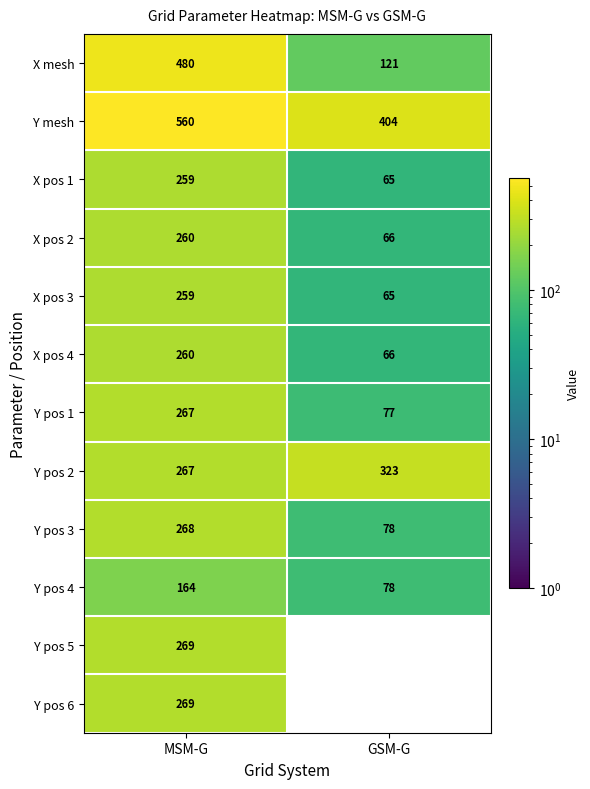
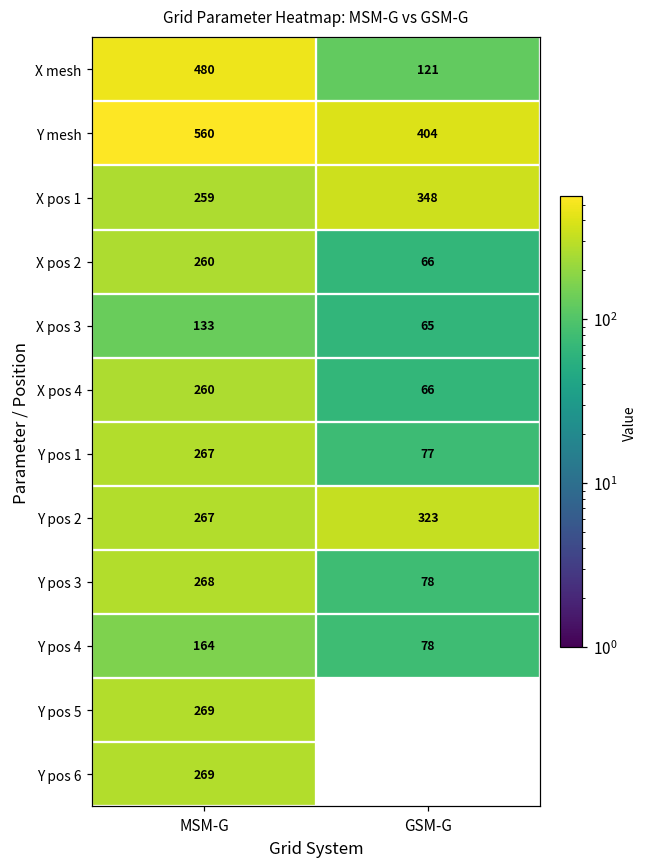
X pos 1, GSM-G: 65 -> 348
X pos 3, MSM-G: 259 -> 133
